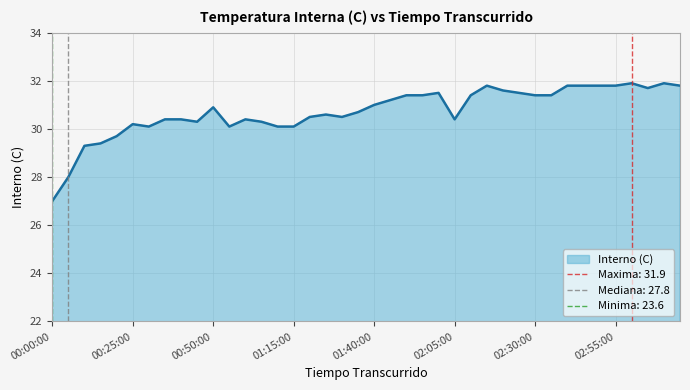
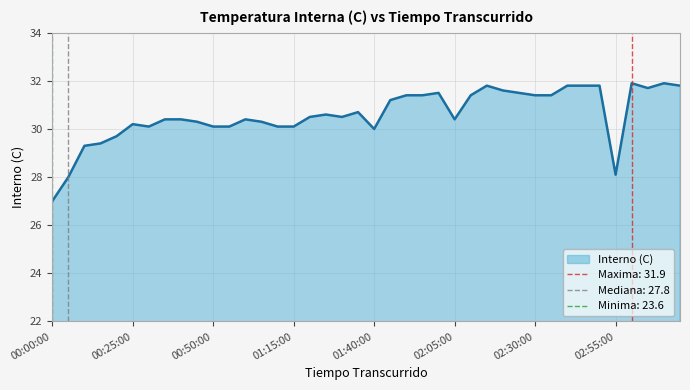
00:50:00: 30.9 -> 30.1
01:40:00: 31 -> 30
02:55:00: 31.8 -> 28.1
